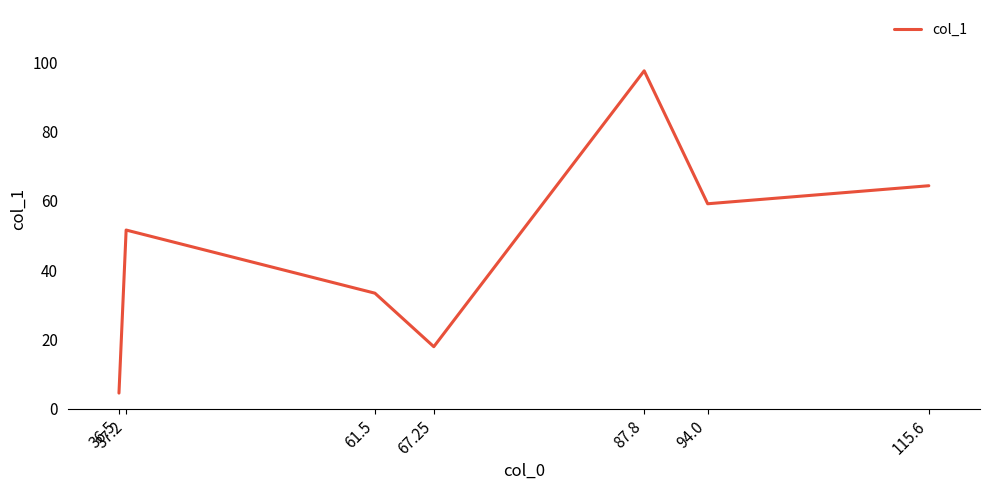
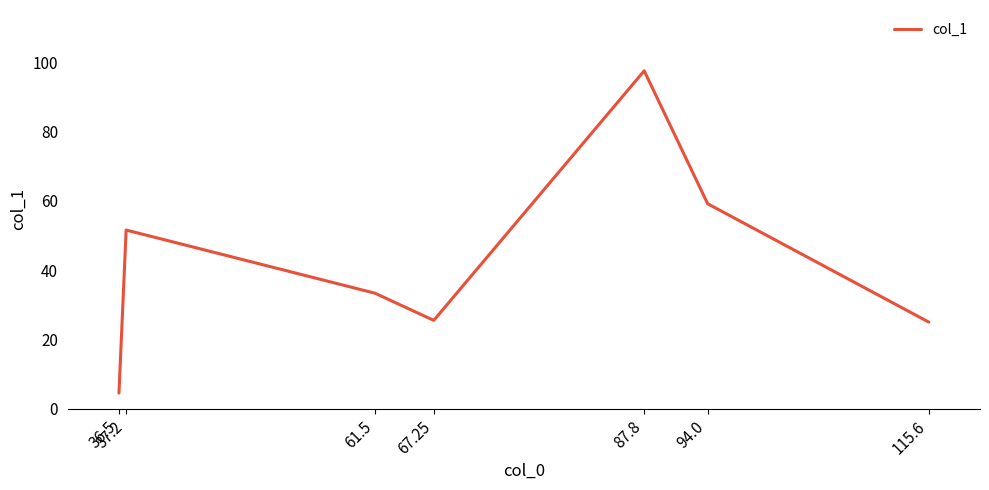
67.25: 18 -> 26
115.6: 64 -> 25
